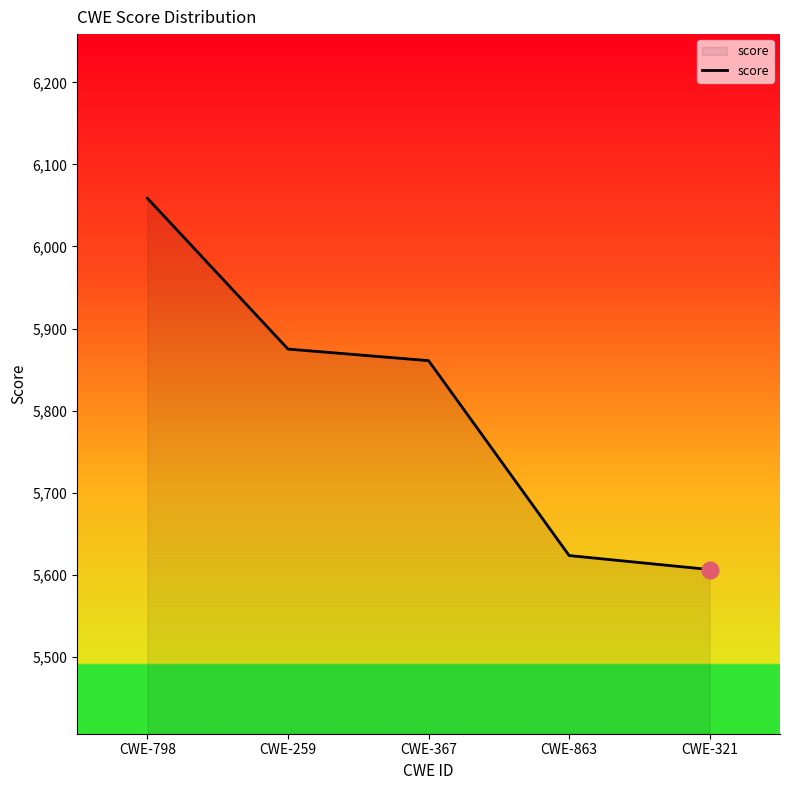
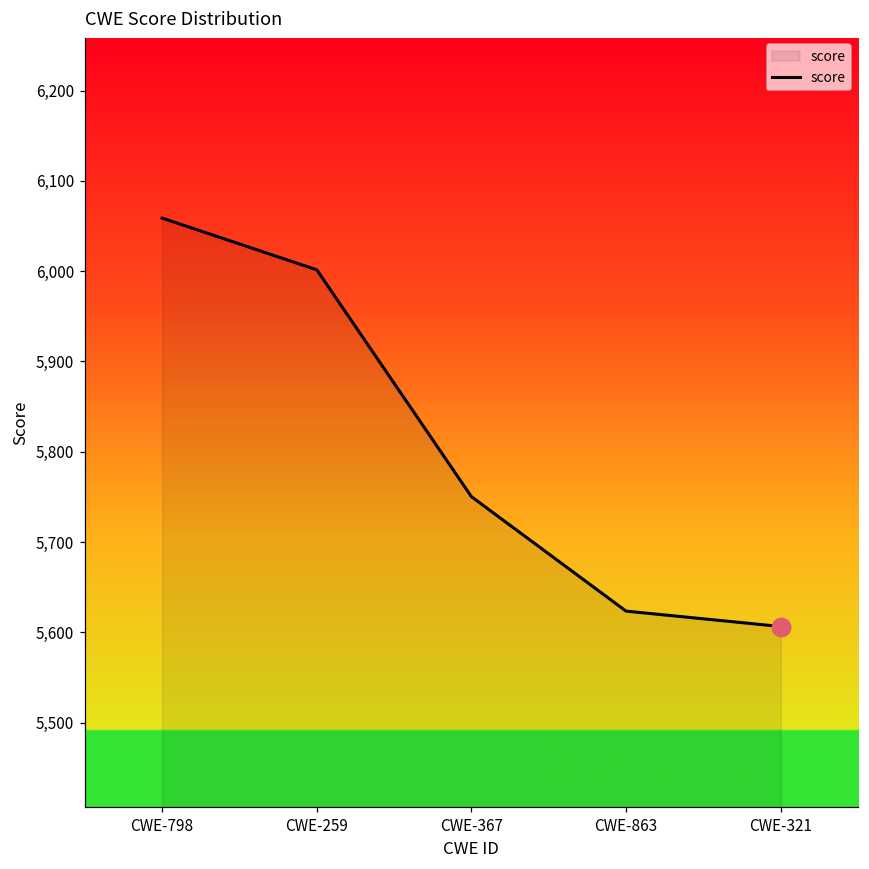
score, CWE-259: 5,880 -> 6,000
score, CWE-367: 5,860 -> 5,750
